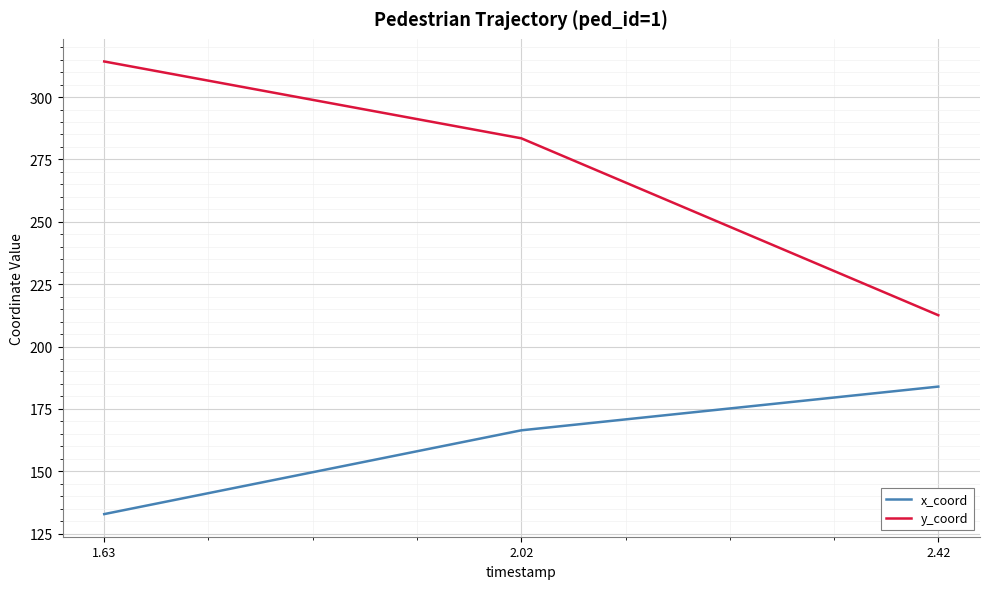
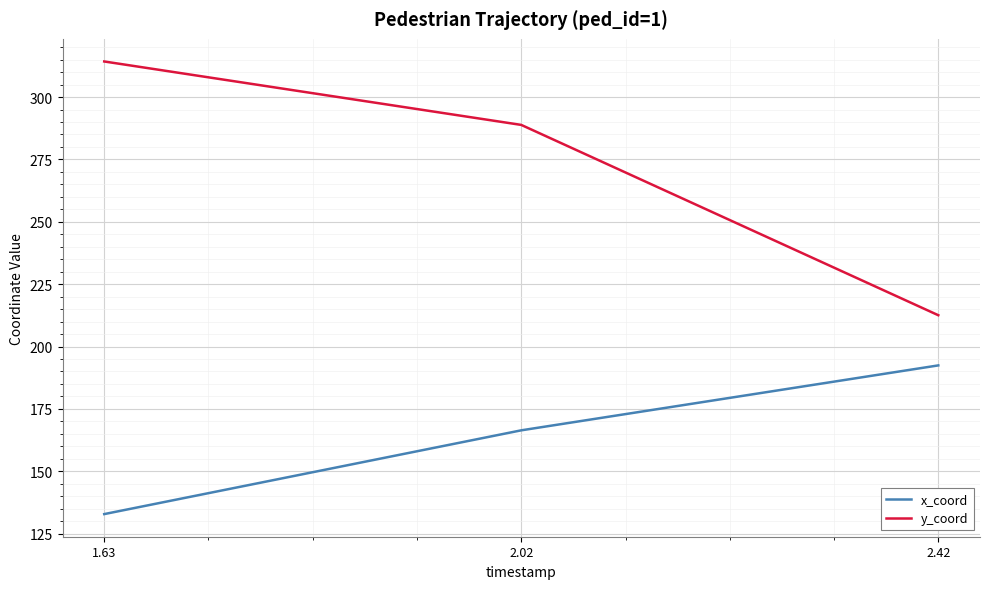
y_coord, 2.02: 283 -> 289
x_coord, 2.42: 184 -> 192
